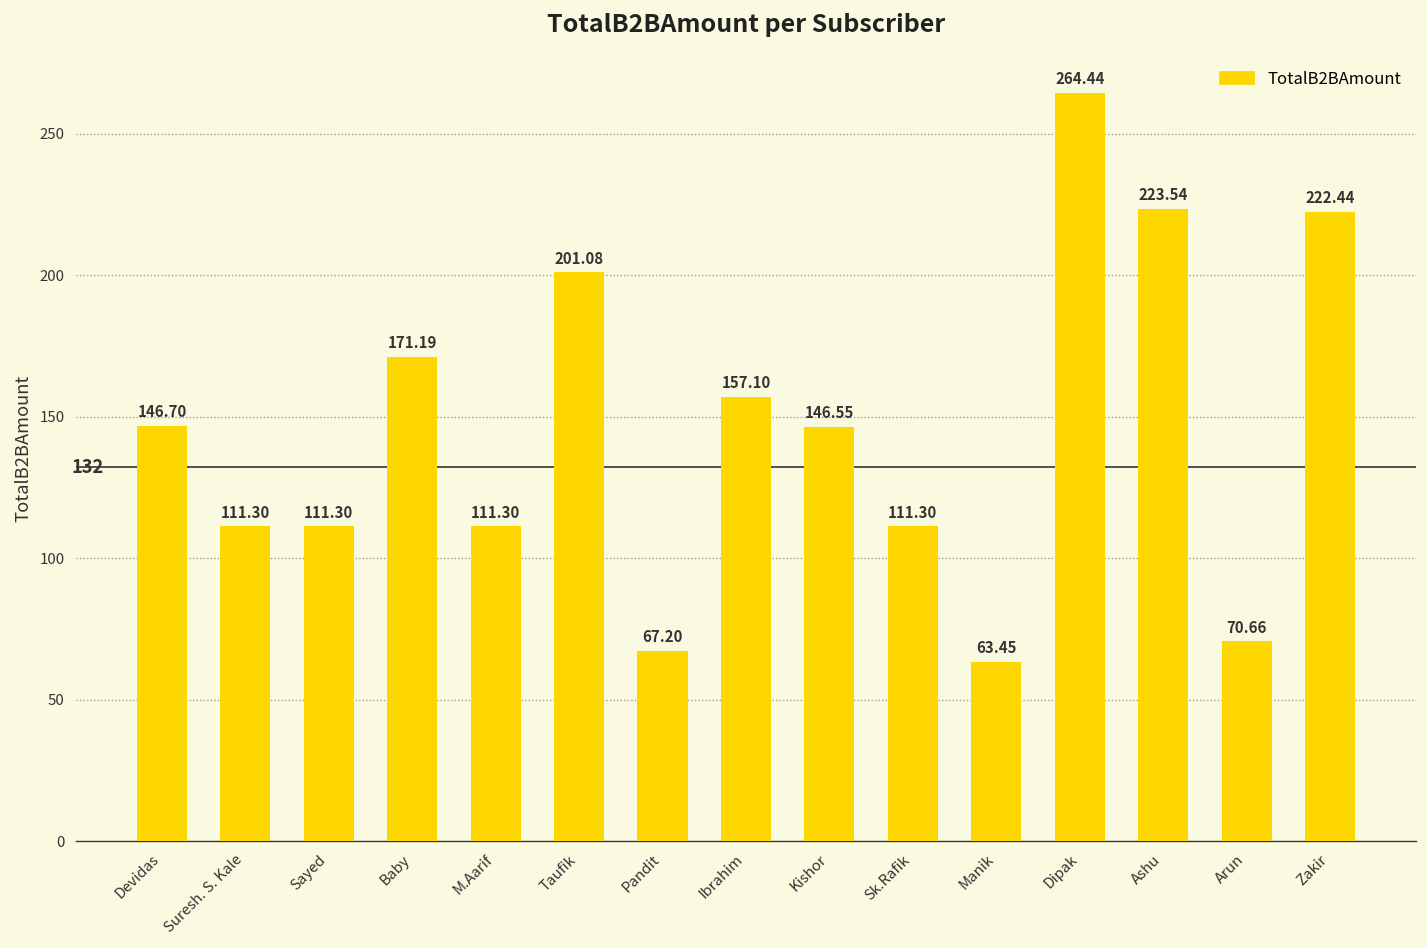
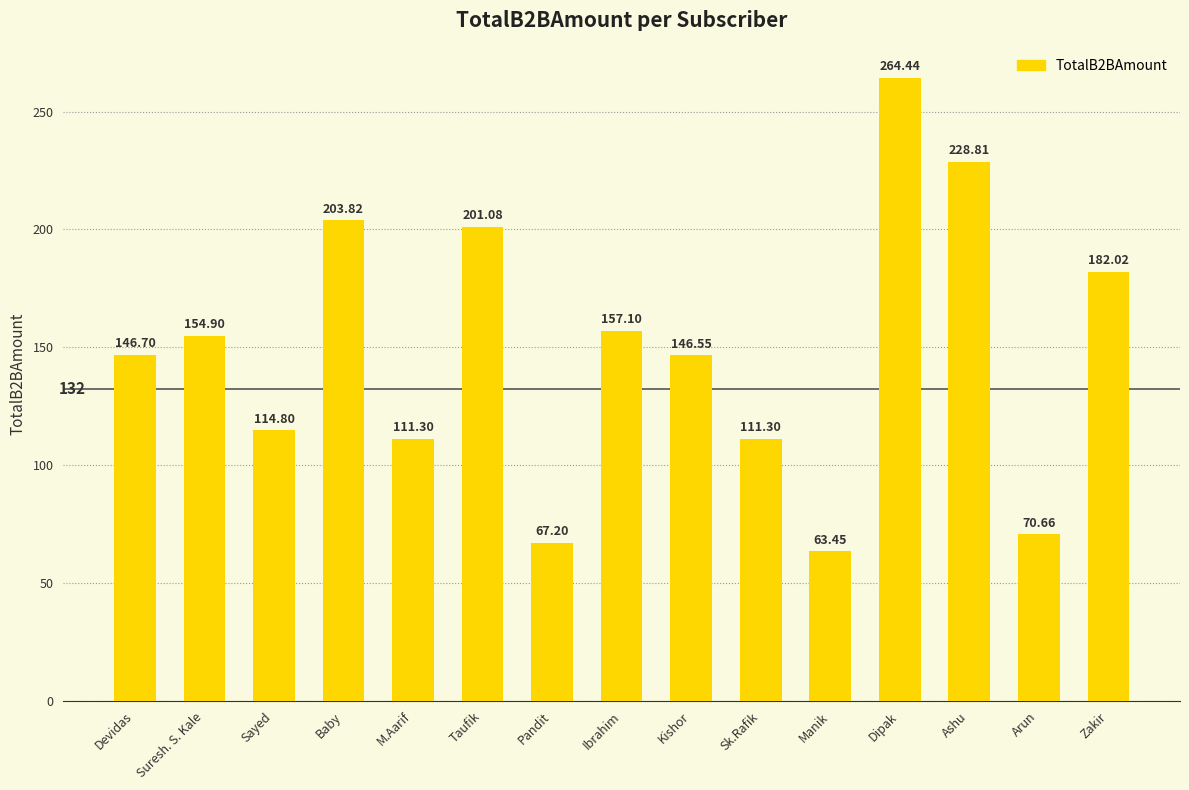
Suresh. S. Kale: 111.30 -> 154.90
Sayed: 111.30 -> 114.80
Baby: 171.19 -> 203.82
Ashu: 223.54 -> 228.81
Zakir: 222.44 -> 182.02
